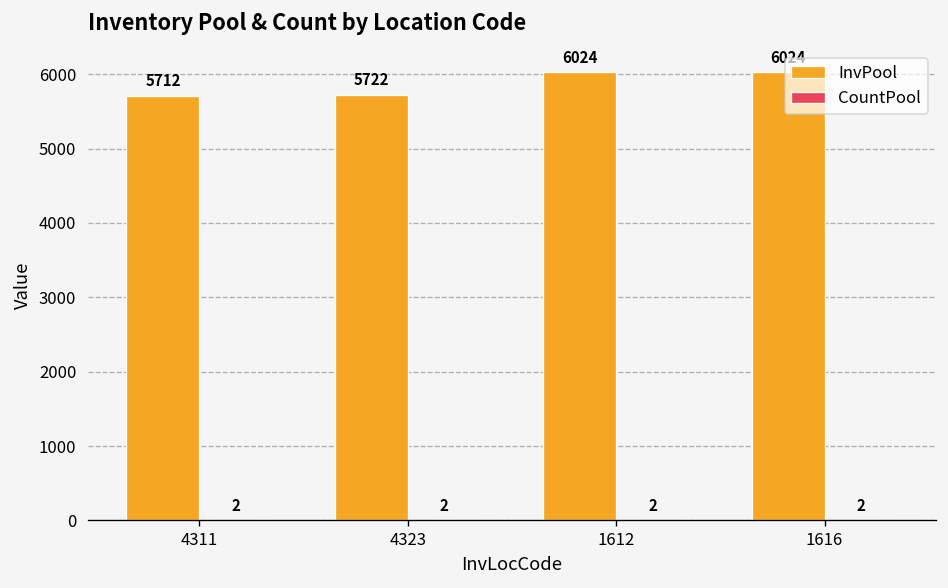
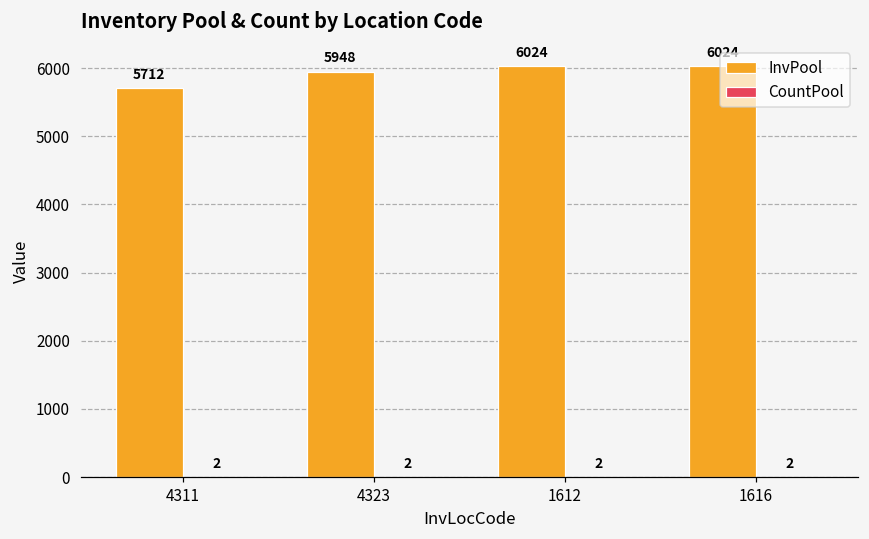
InvPool, 4323: 5722 -> 5948
